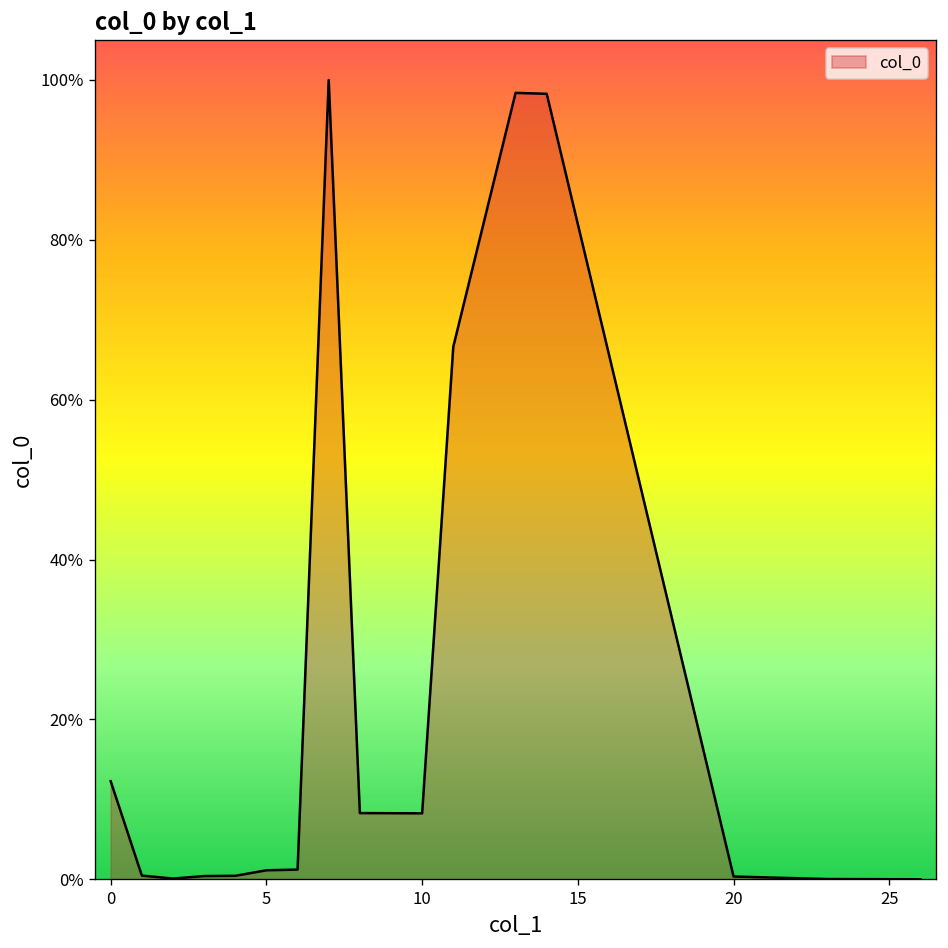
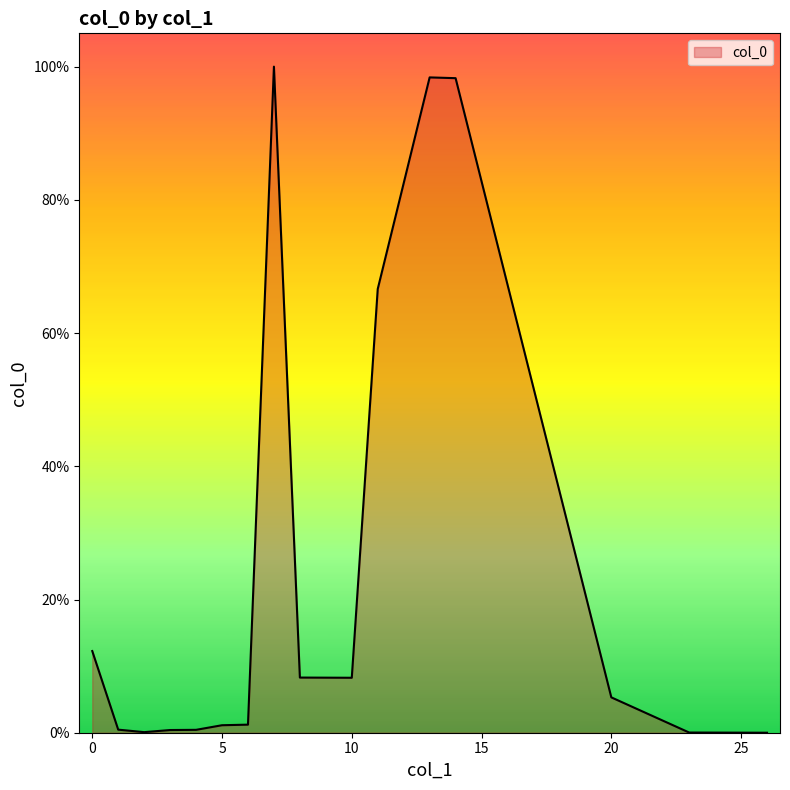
20: 0% -> 5%
